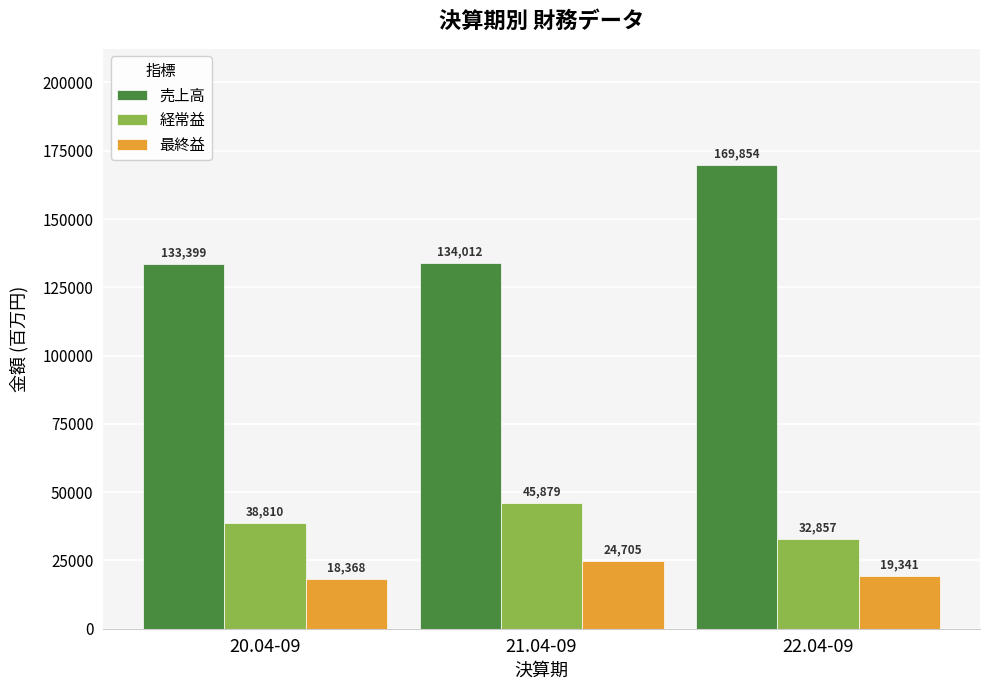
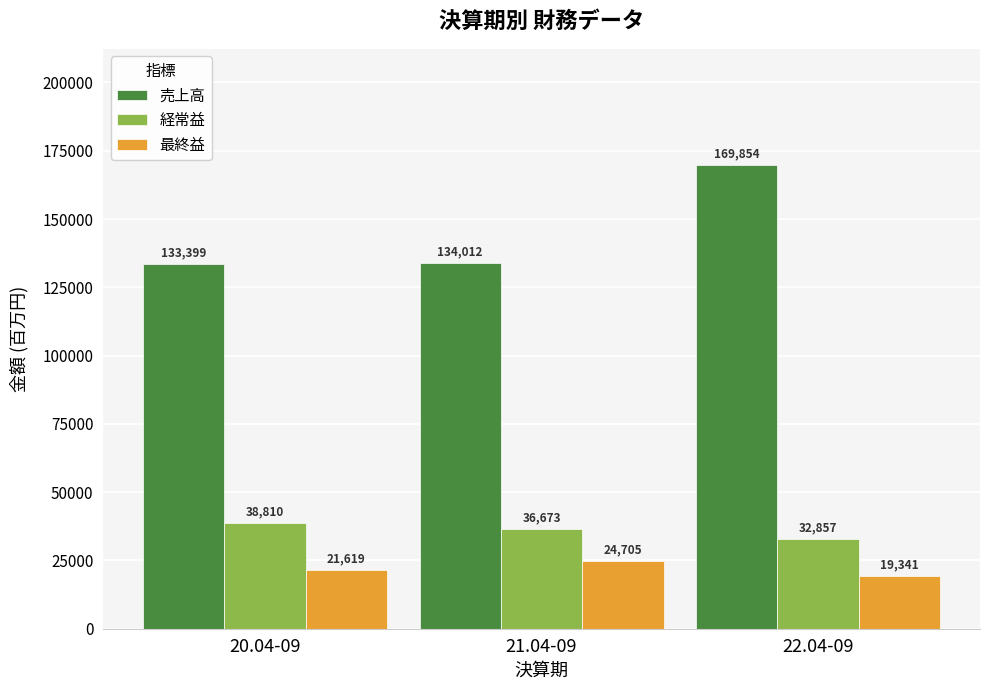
最終益, 20.04-09: 18,368 -> 21,619
経常益, 21.04-09: 45,879 -> 36,673
